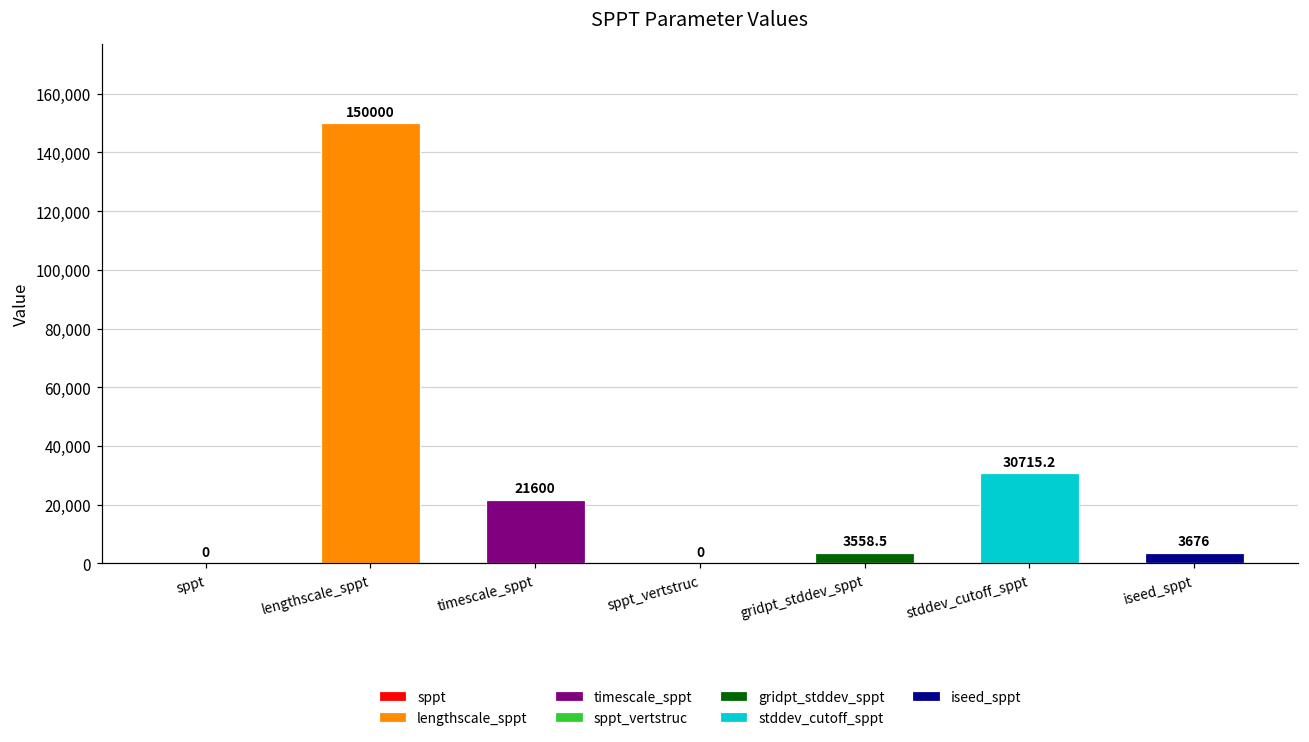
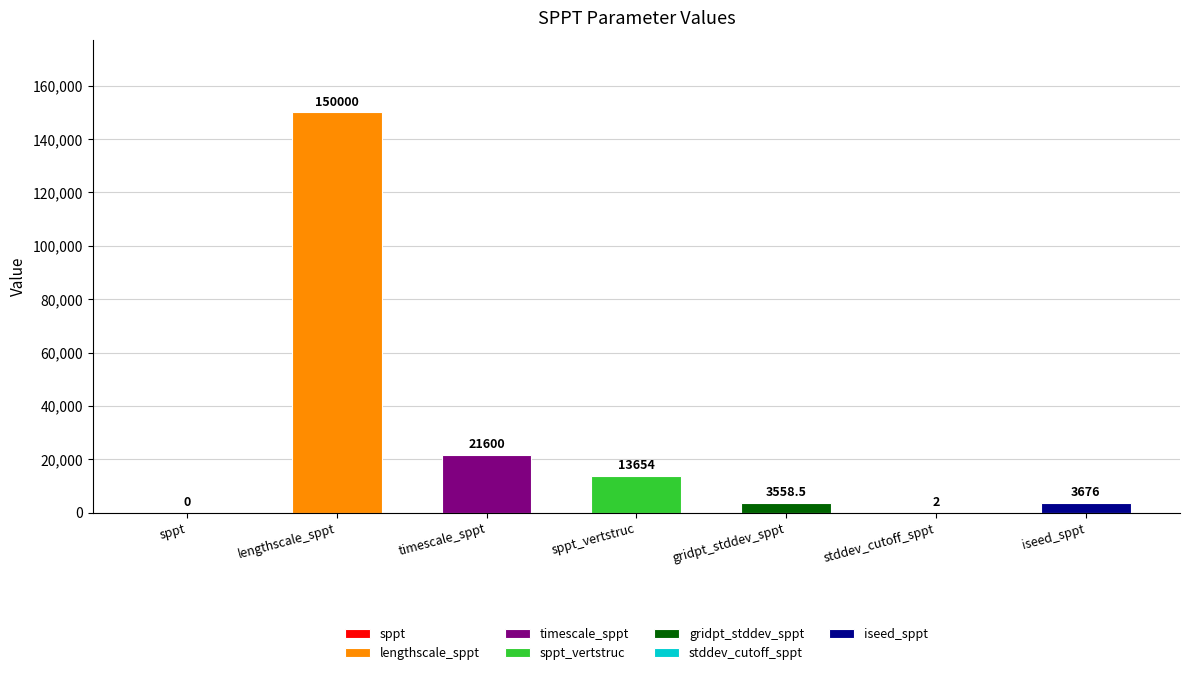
sppt_vertstruc: 0 -> 13654
stddev_cutoff_sppt: 30715.2 -> 2
